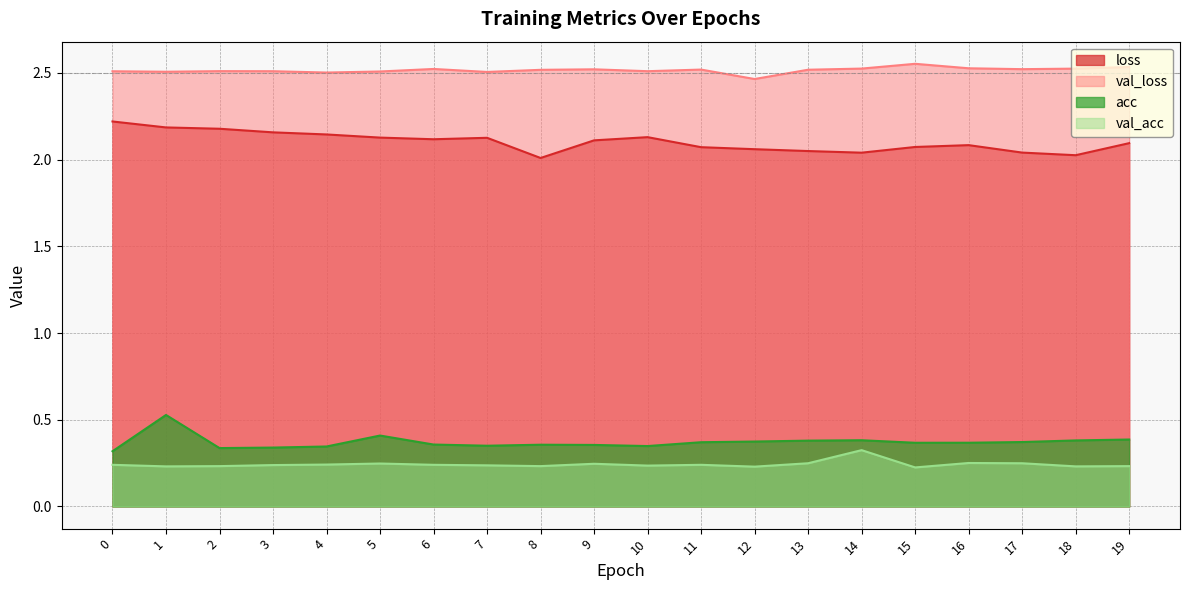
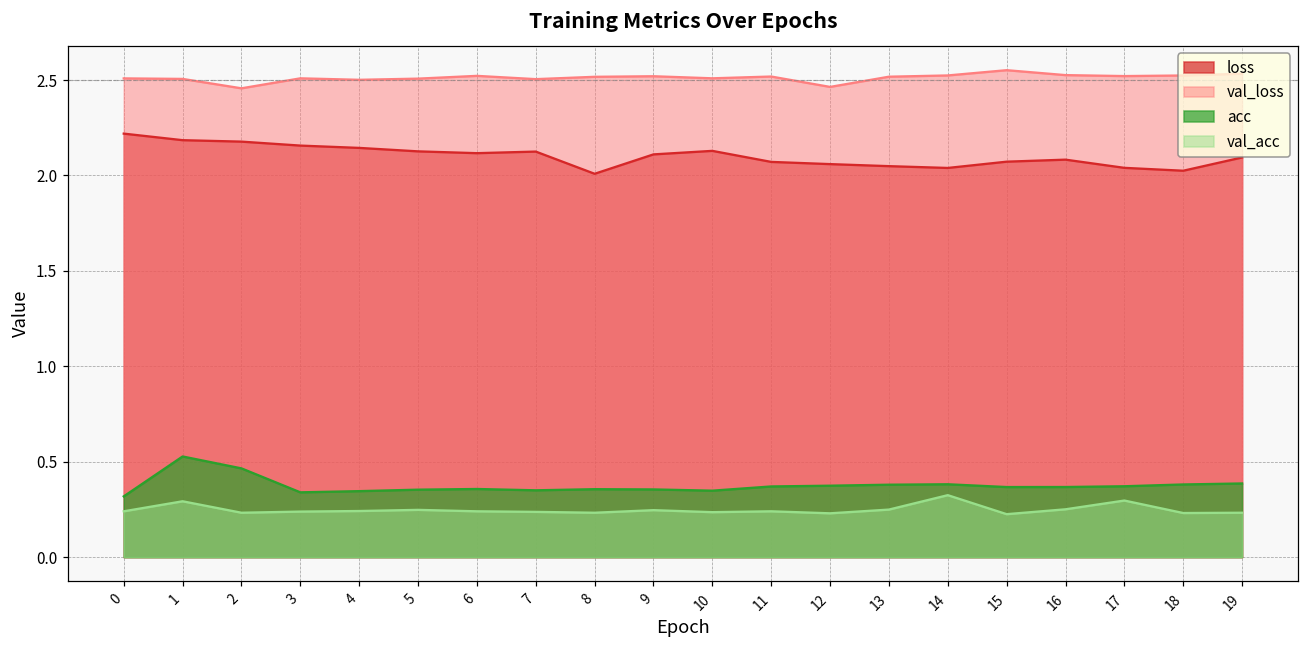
val_acc, 1: 0.23 -> 0.29
val_loss, 2: 2.51 -> 2.46
acc, 2: 0.34 -> 0.47
acc, 5: 0.41 -> 0.35
val_acc, 17: 0.25 -> 0.30
